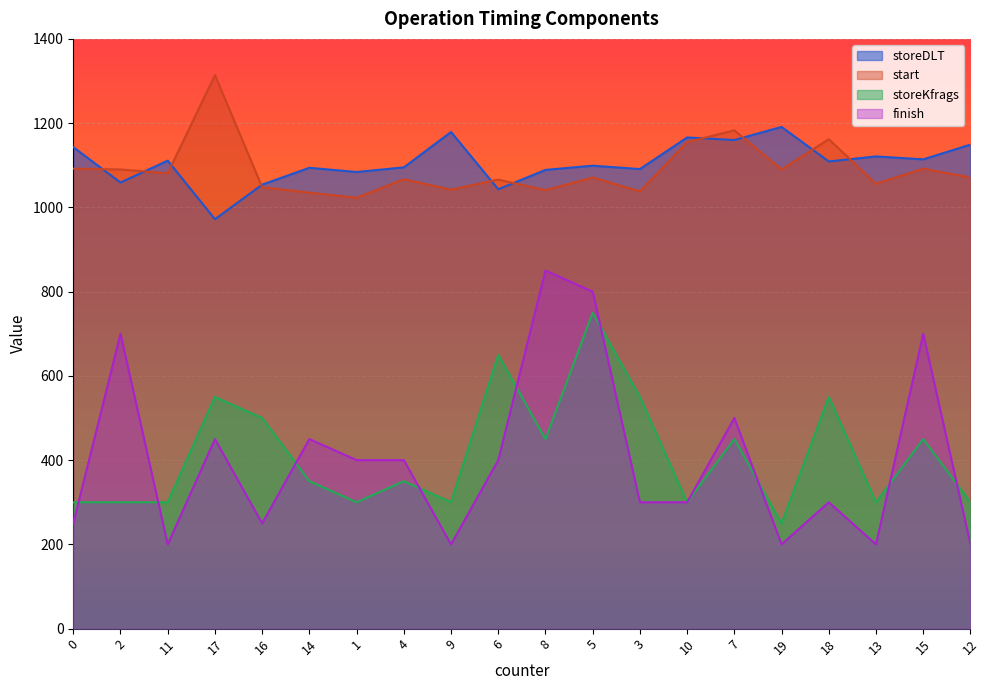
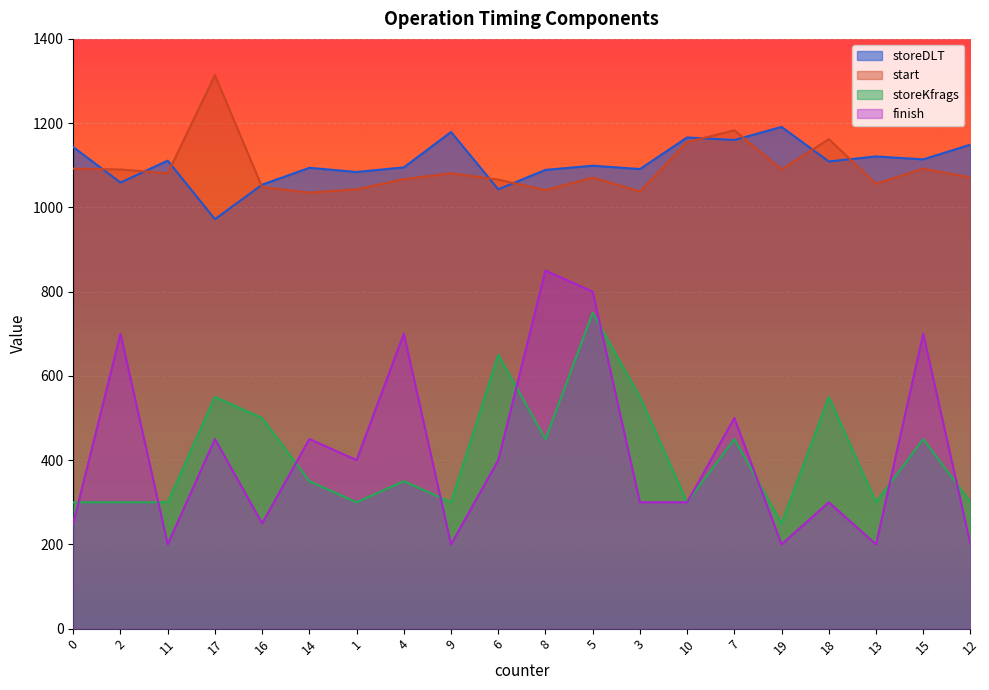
start, 1: 1020 -> 1040
finish, 4: 400 -> 700
start, 9: 1040 -> 1080
